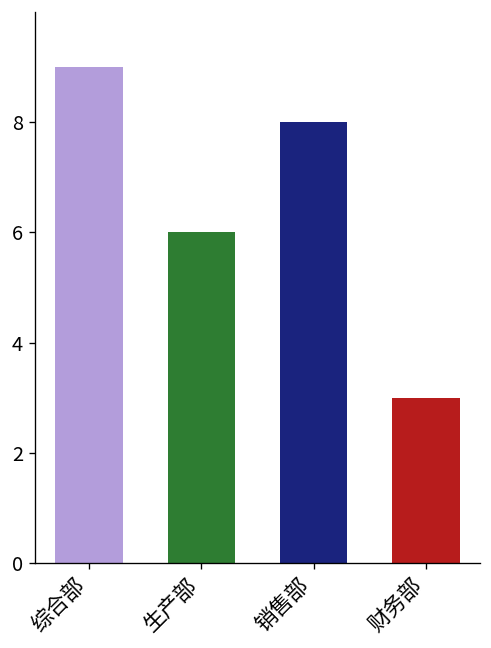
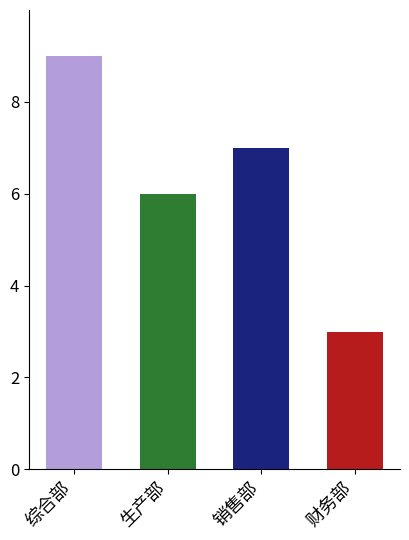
销售部: 8 -> 7
